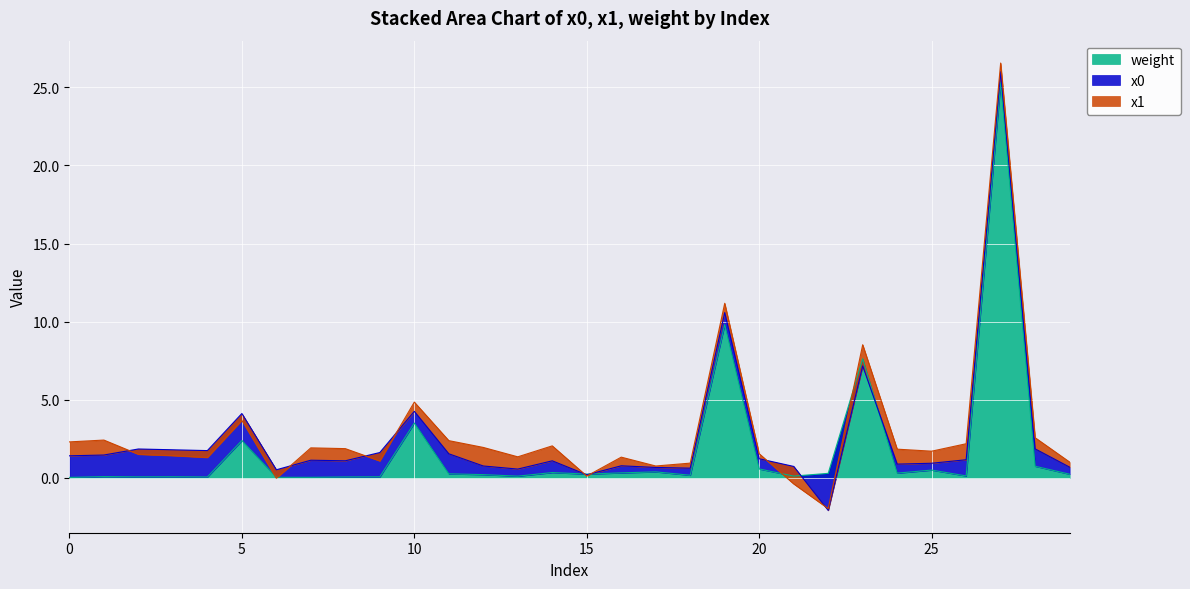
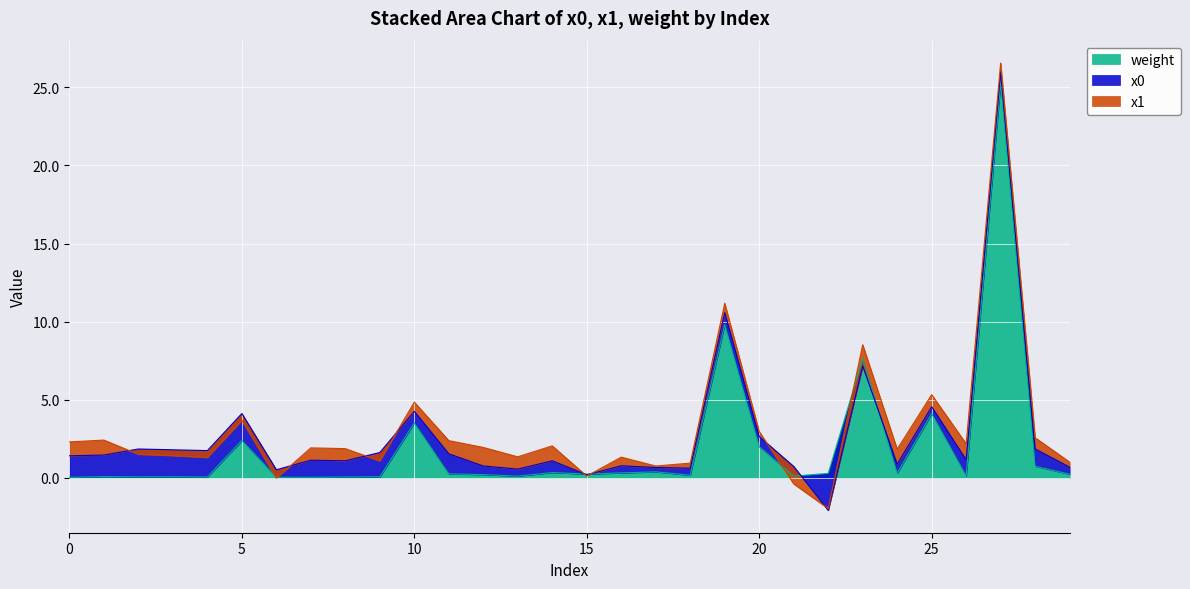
weight, 20: 0.6 -> 2.0
weight, 25: 0.5 -> 4.1
